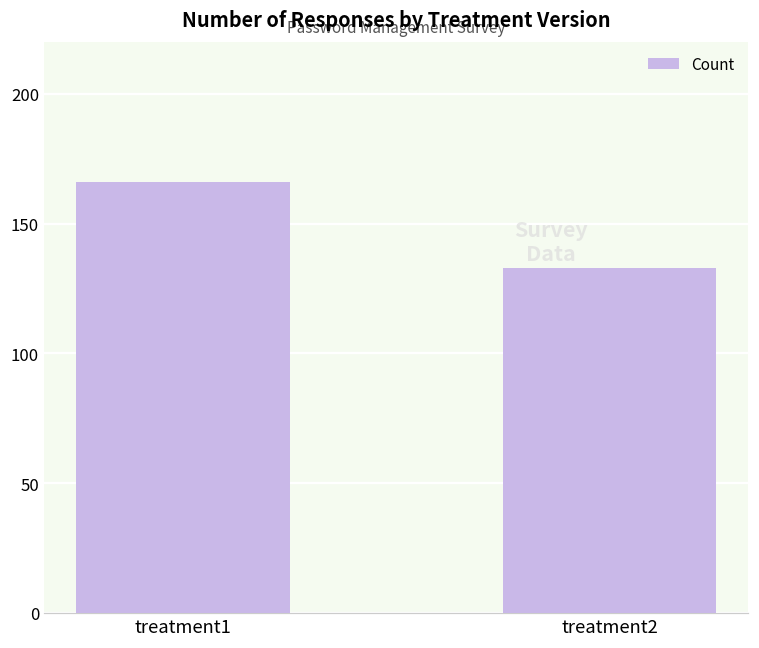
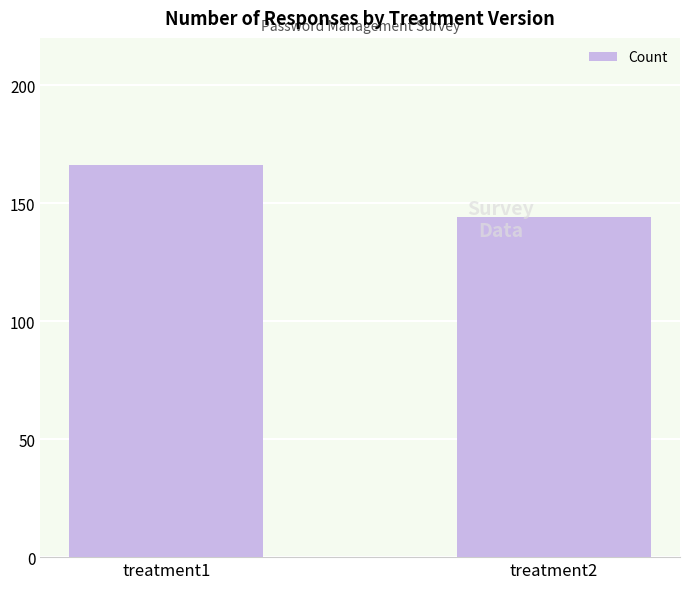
treatment2: 133 -> 144
